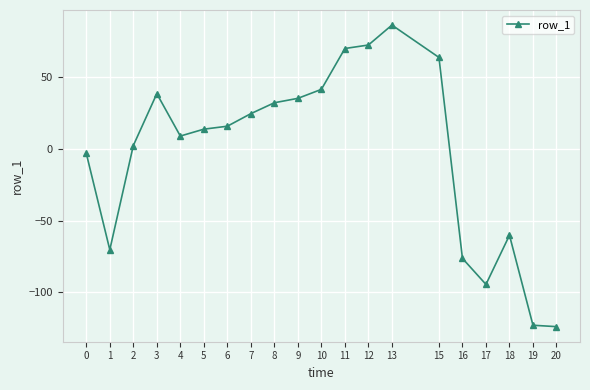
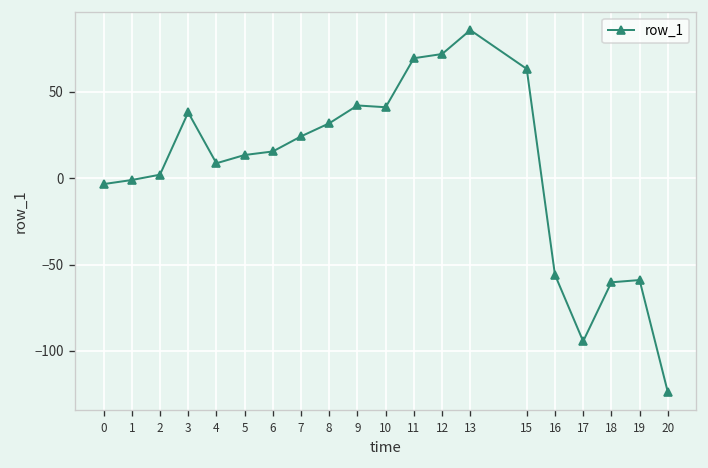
1: -70 -> -1
9: 35 -> 42
16: -76 -> -56
19: -123 -> -59
